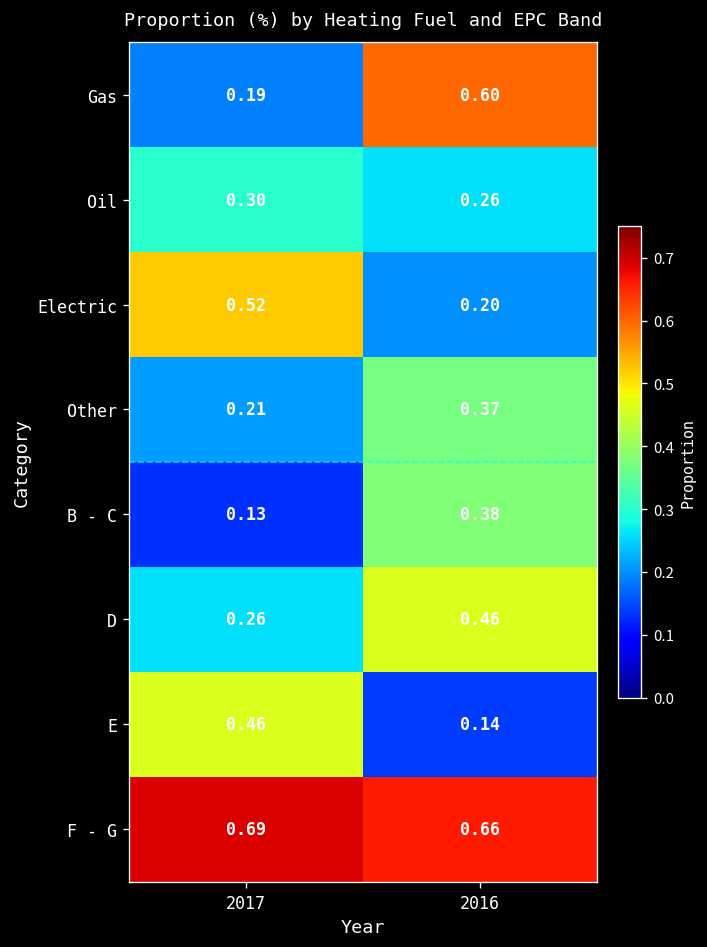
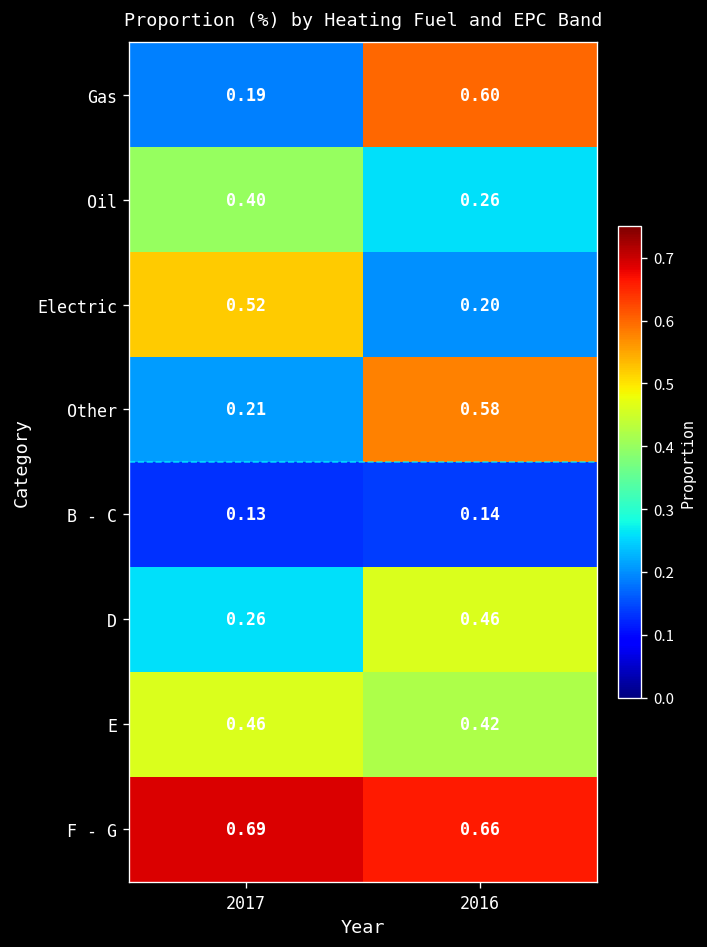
Oil, 2017: 0.30 -> 0.40
Other, 2016: 0.37 -> 0.58
B - C, 2016: 0.38 -> 0.14
E, 2016: 0.14 -> 0.42
